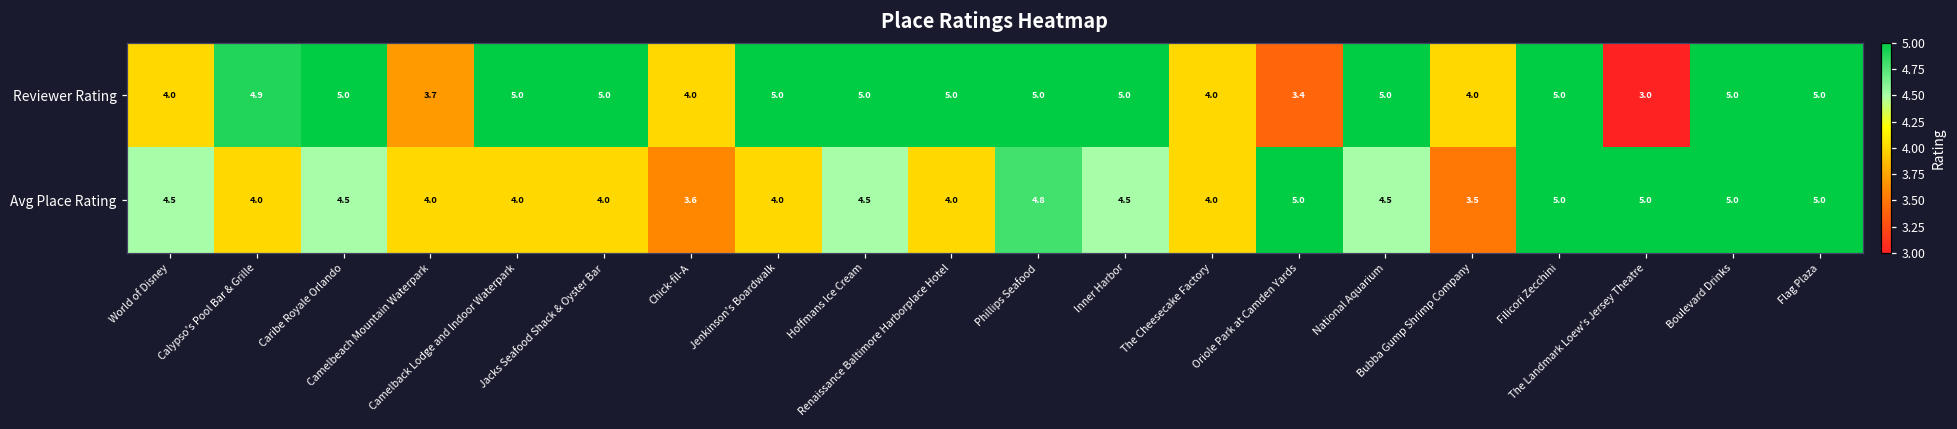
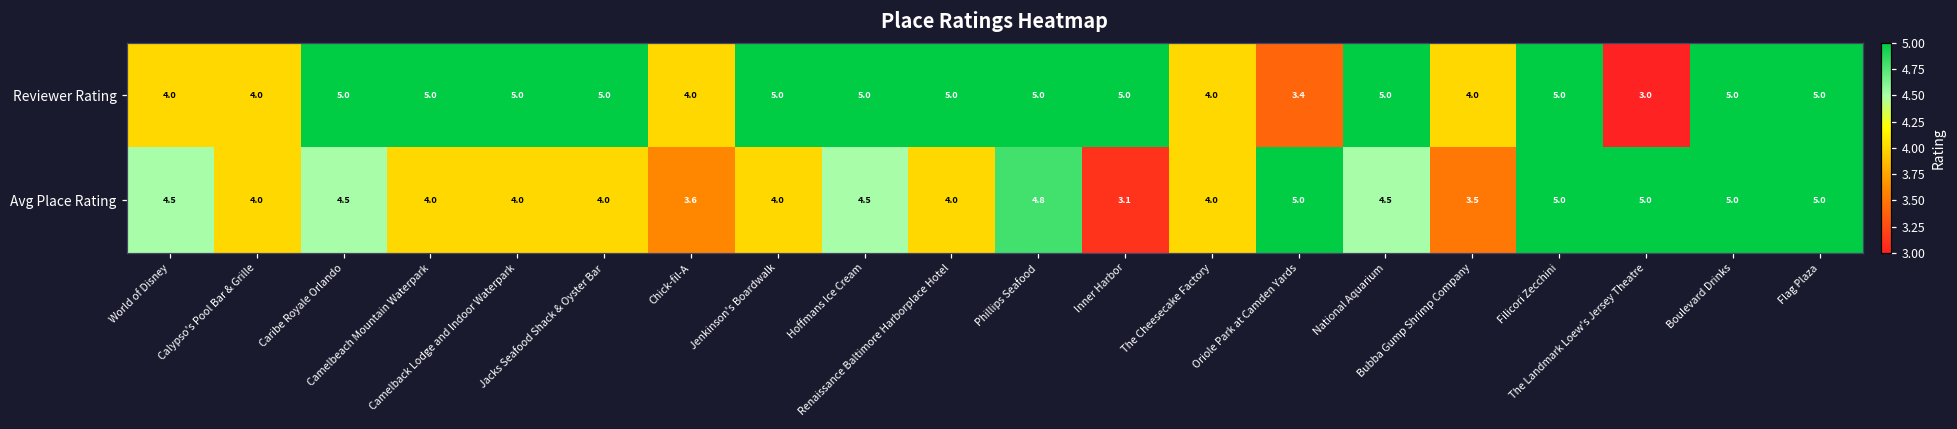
Reviewer Rating, Calypso's Pool Bar & Grille: 4.9 -> 4.0
Reviewer Rating, Camelbeach Mountain Waterpark: 3.7 -> 5.0
Avg Place Rating, Inner Harbor: 4.5 -> 3.1
